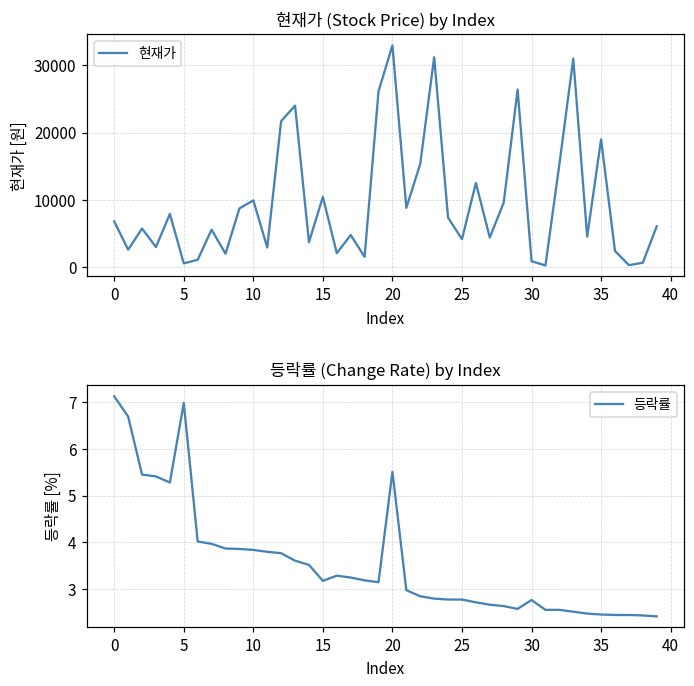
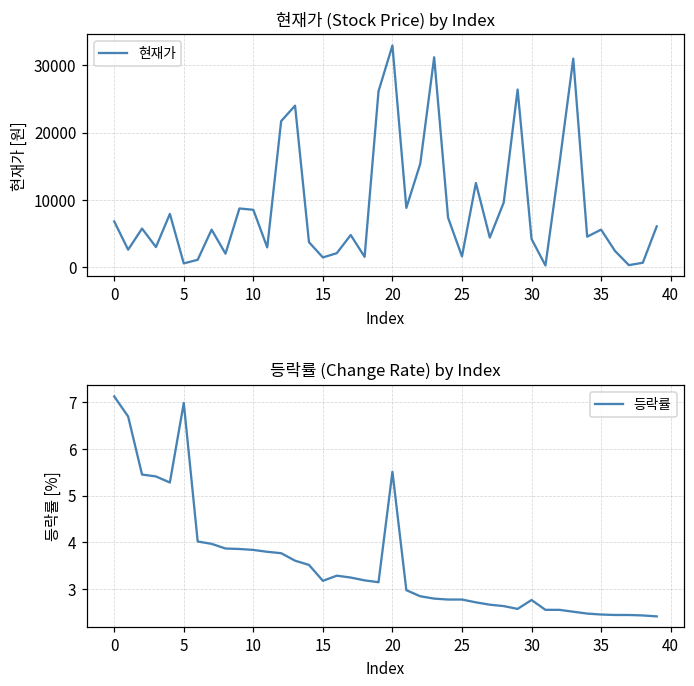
현재가 (Stock Price) by Index, 10: 10000 -> 9000
현재가 (Stock Price) by Index, 15: 10000 -> 1000
현재가 (Stock Price) by Index, 25: 4000 -> 2000
현재가 (Stock Price) by Index, 30: 1000 -> 4000
현재가 (Stock Price) by Index, 35: 19000 -> 6000
